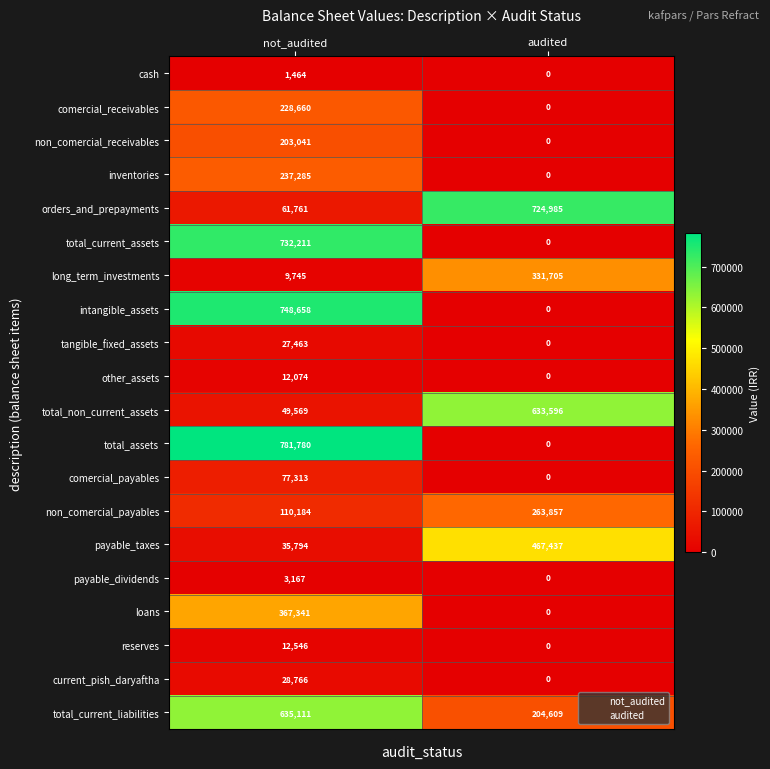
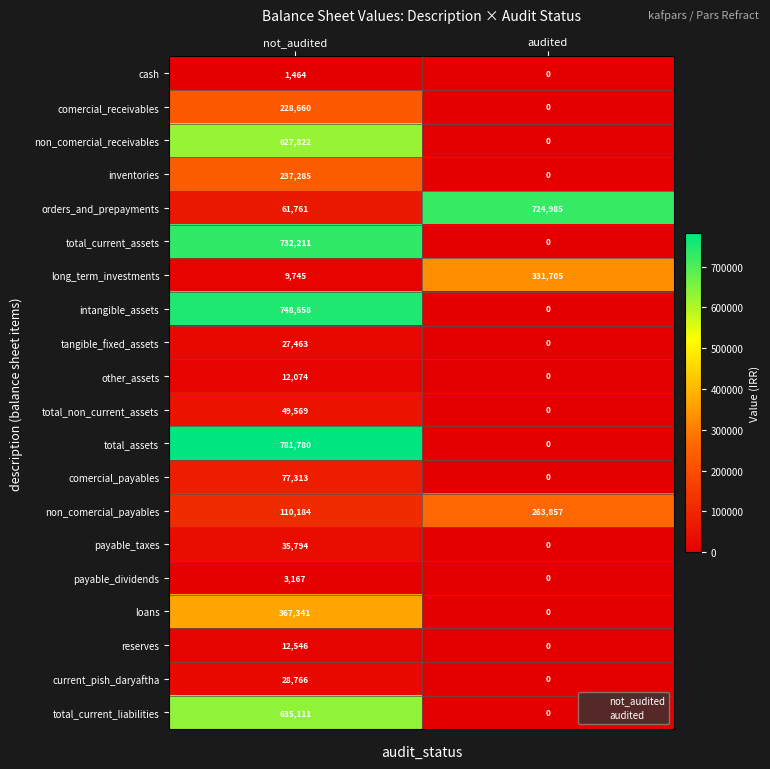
non_comercial_receivables, not_audited: 203,041 -> 627,822
total_non_current_assets, audited: 633,596 -> 0
payable_taxes, audited: 467,437 -> 0
total_current_liabilities, audited: 204,609 -> 0
